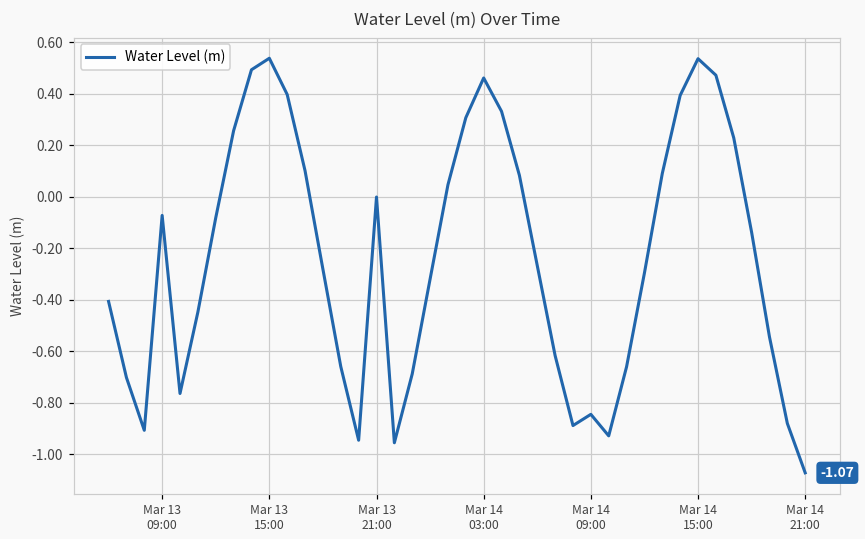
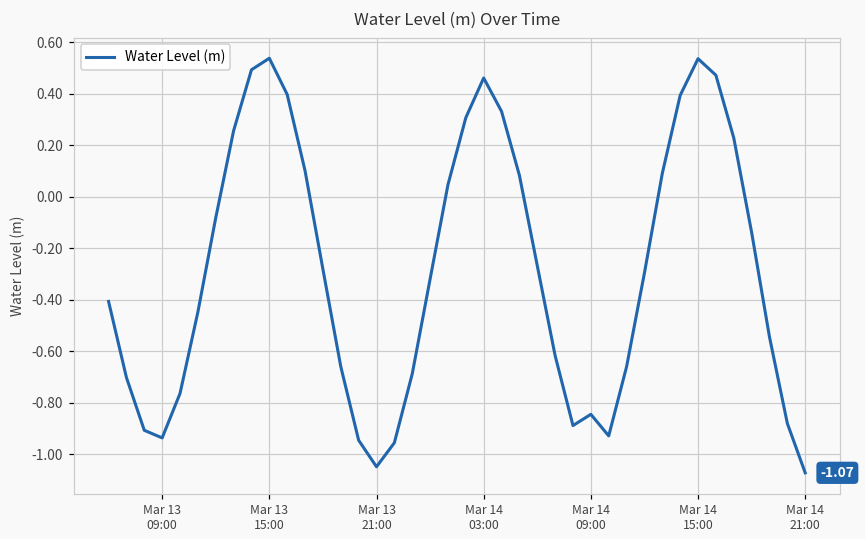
Mar 13 09:00: -0.07 -> -0.94
Mar 13 21:00: 0.00 -> -1.05
